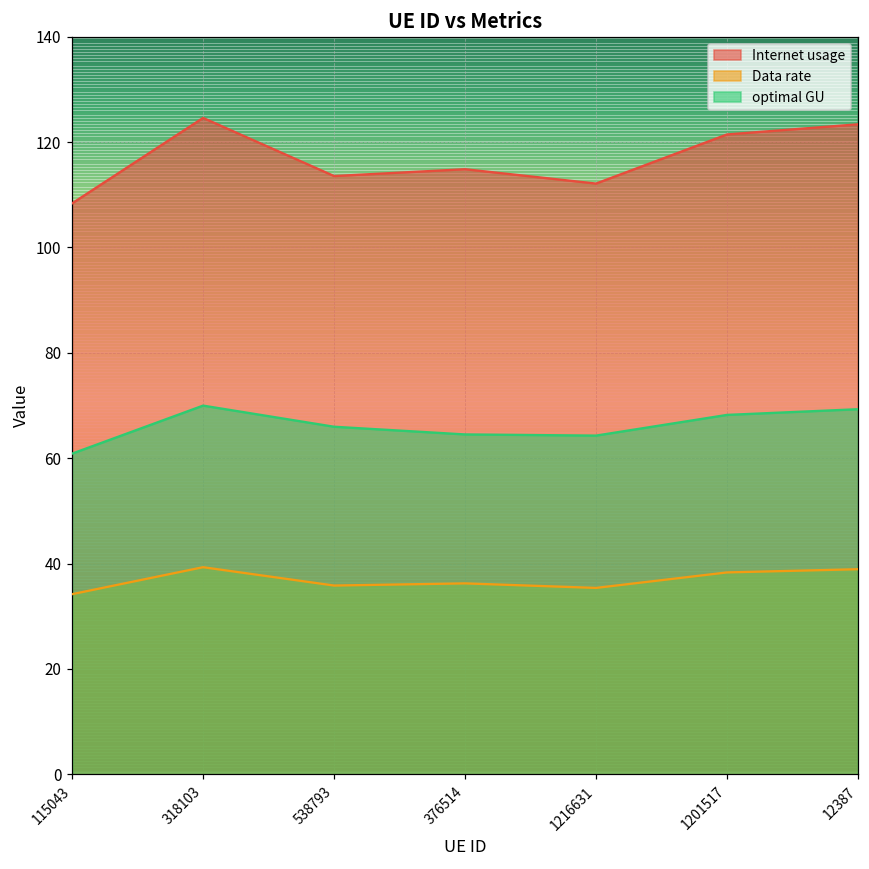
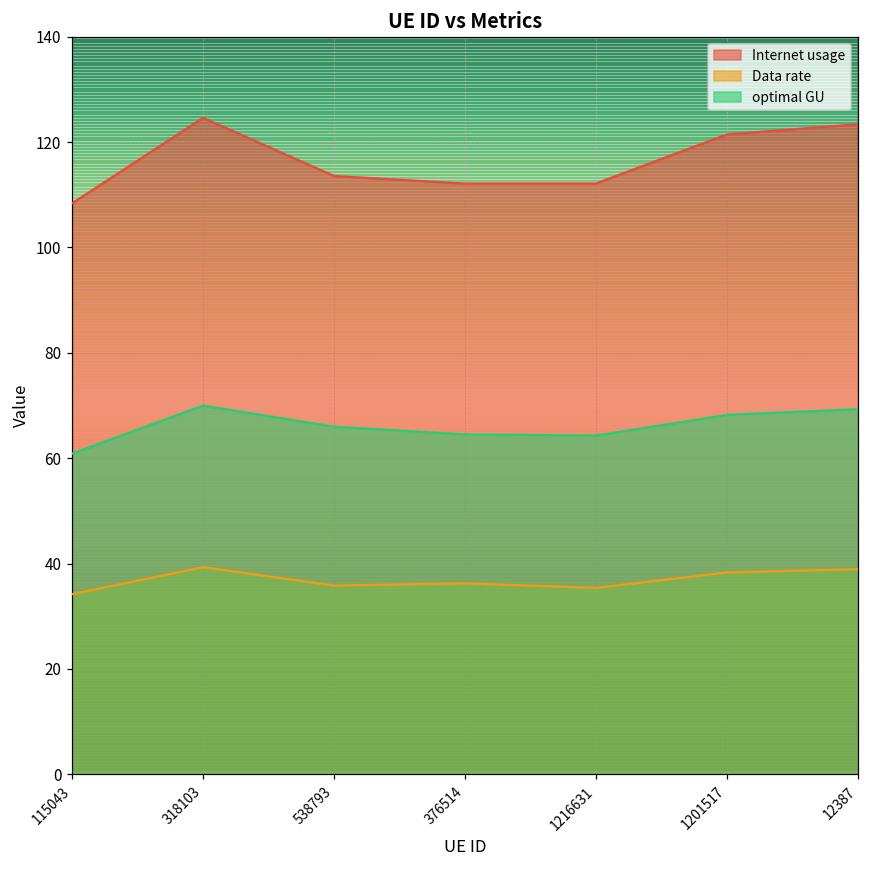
Internet usage, 376514: 115 -> 112
